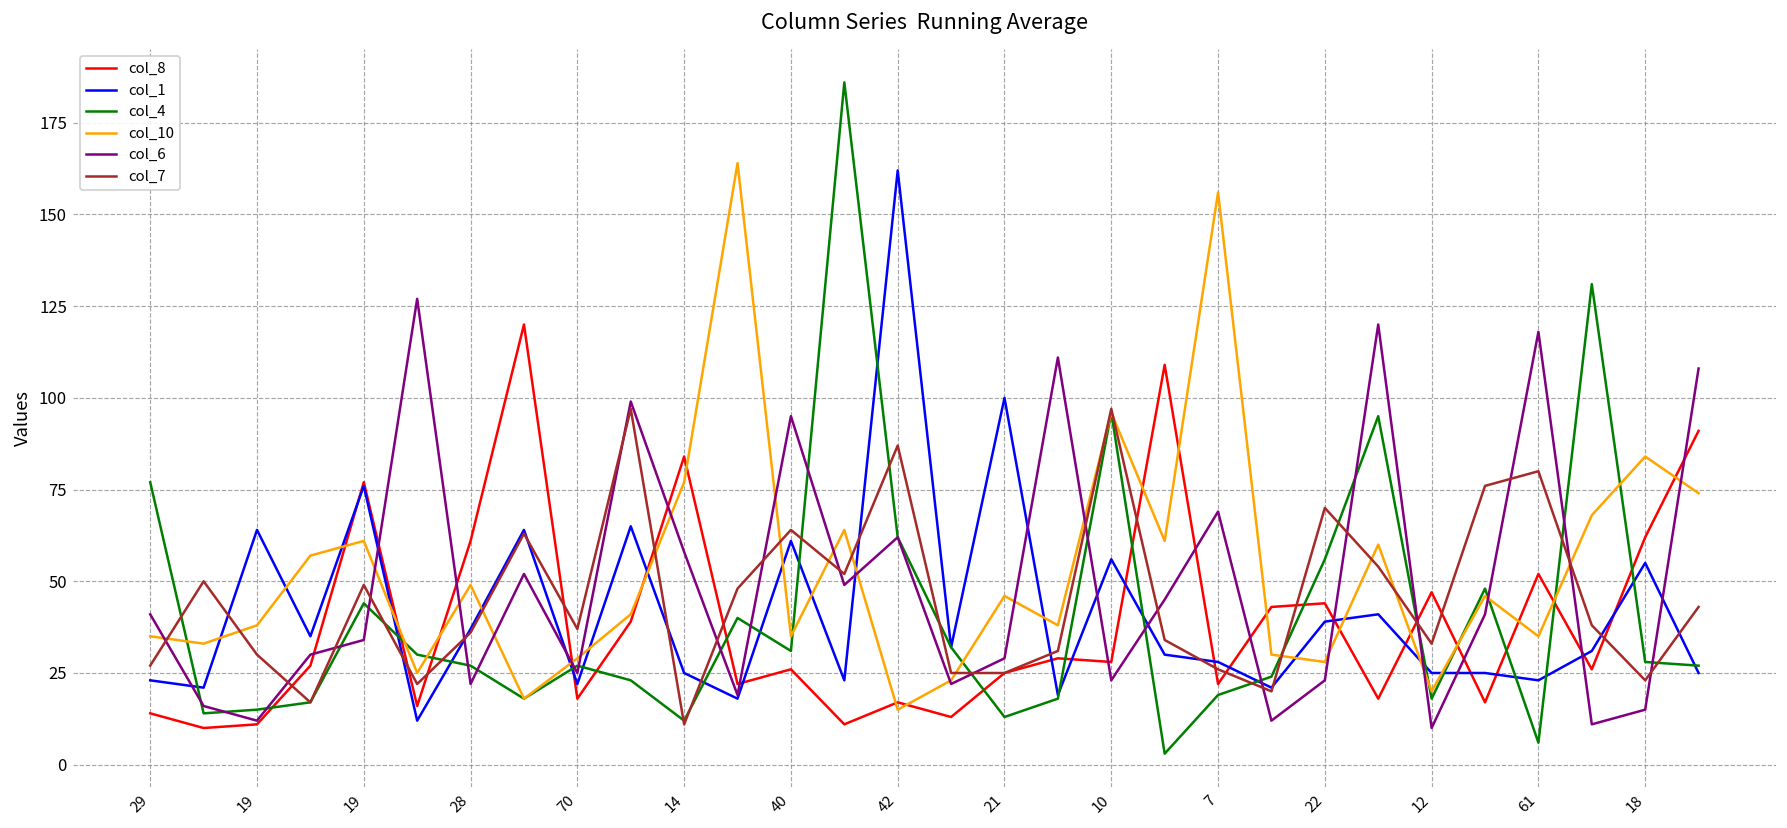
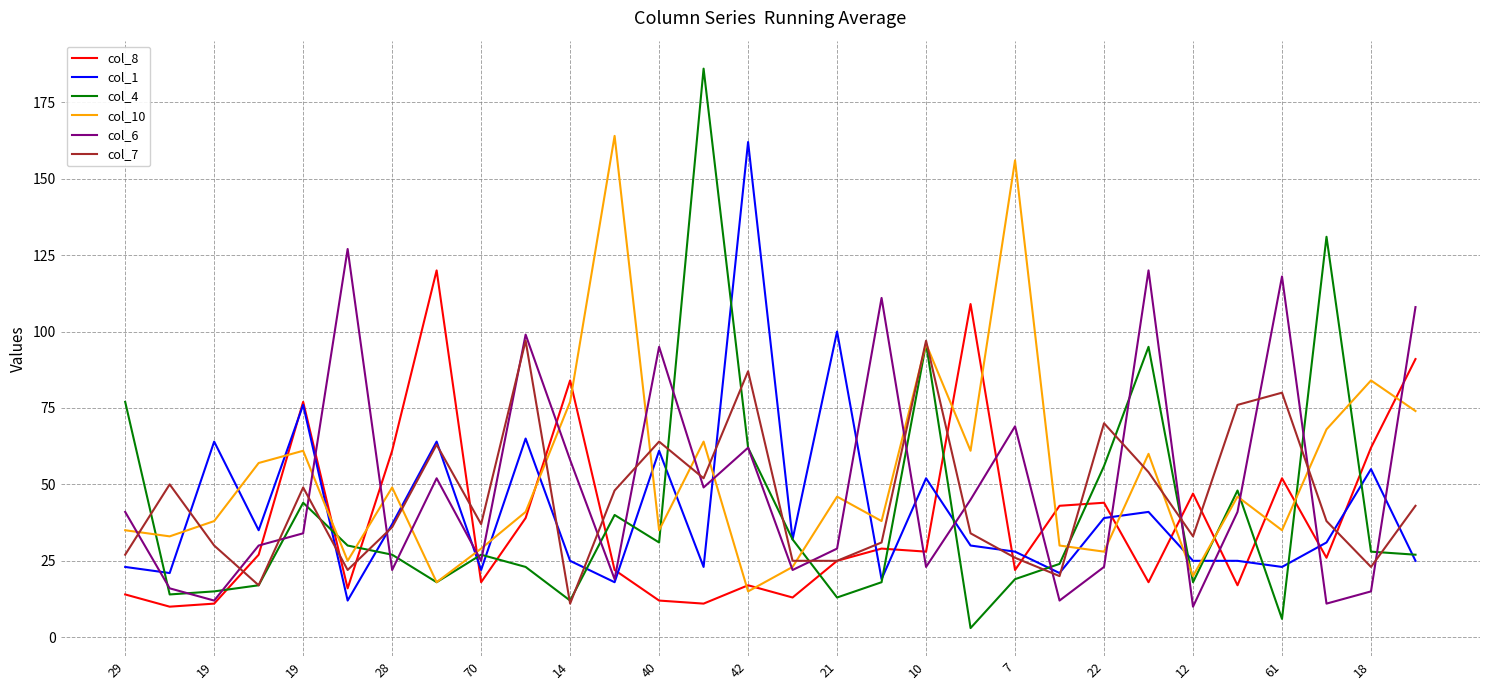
col_8, 40: 26 -> 12
col_1, 10: 56 -> 52
